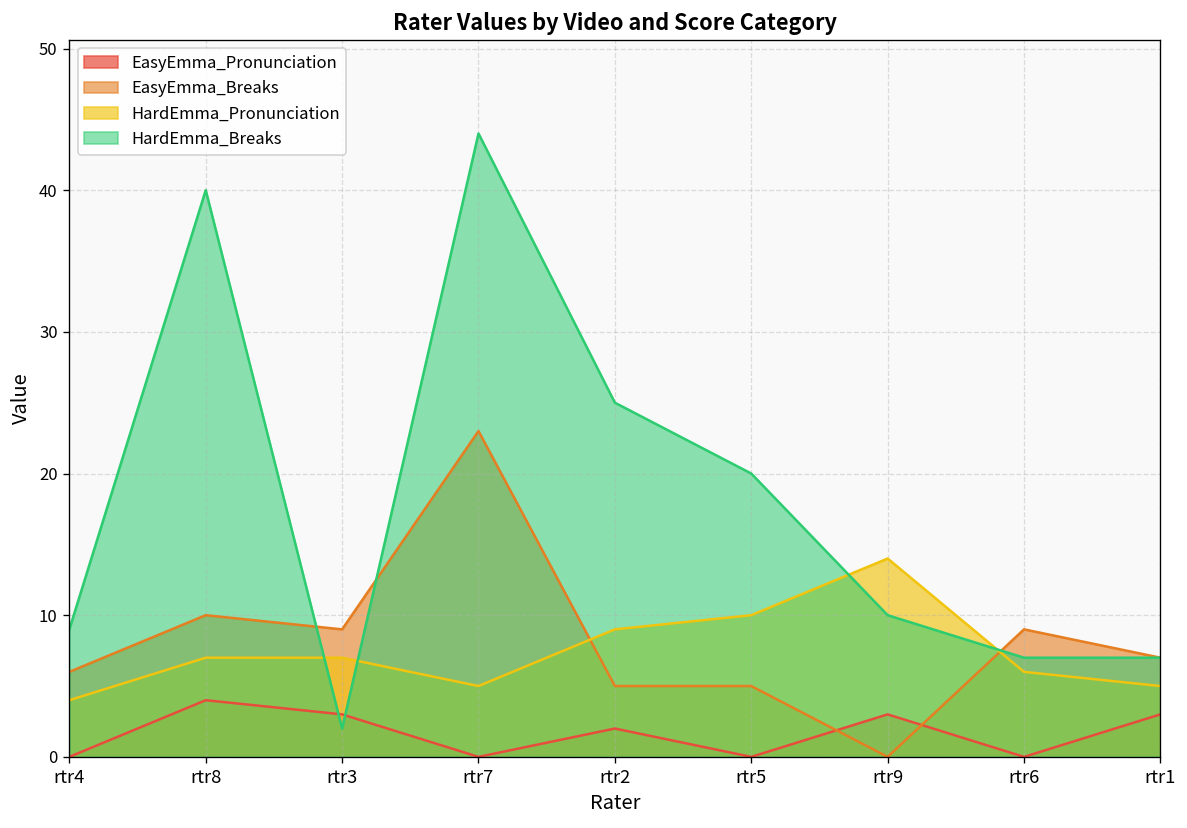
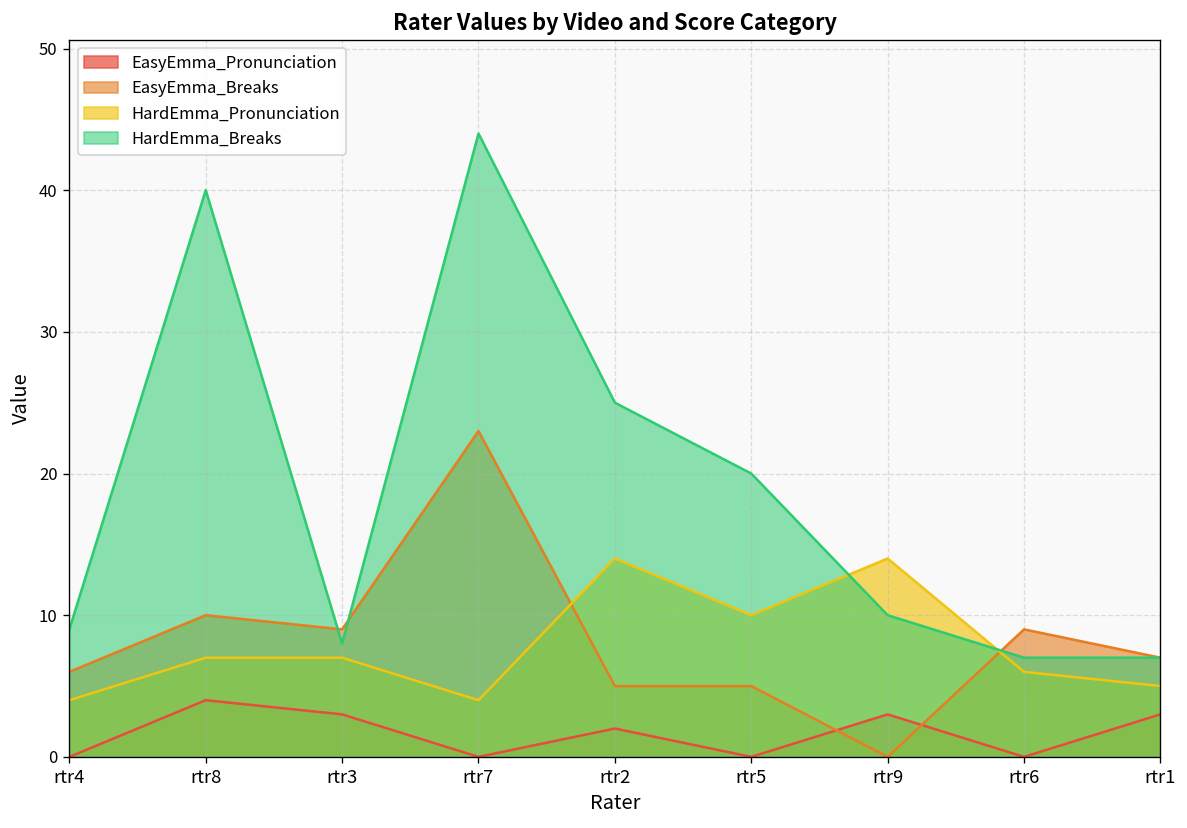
HardEmma_Breaks, rtr3: 2 -> 8
HardEmma_Pronunciation, rtr7: 5 -> 4
HardEmma_Pronunciation, rtr2: 9 -> 14
